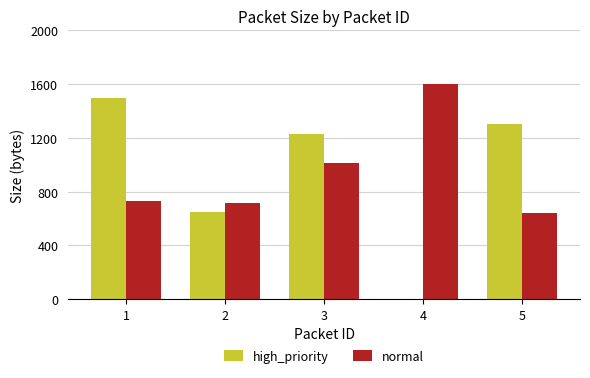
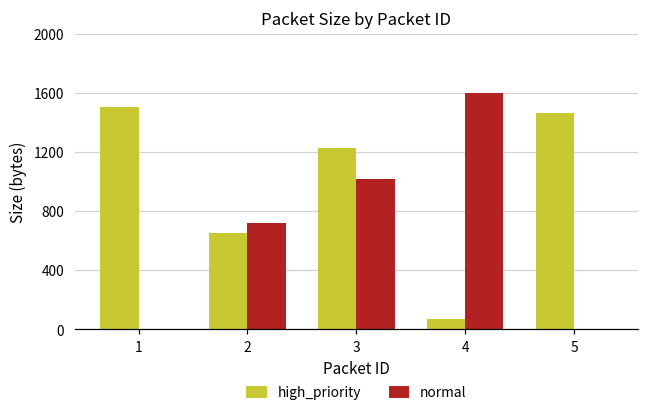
normal, 1: 730 -> 0
high_priority, 4: 0 -> 70
high_priority, 5: 1300 -> 1460
normal, 5: 640 -> 0
